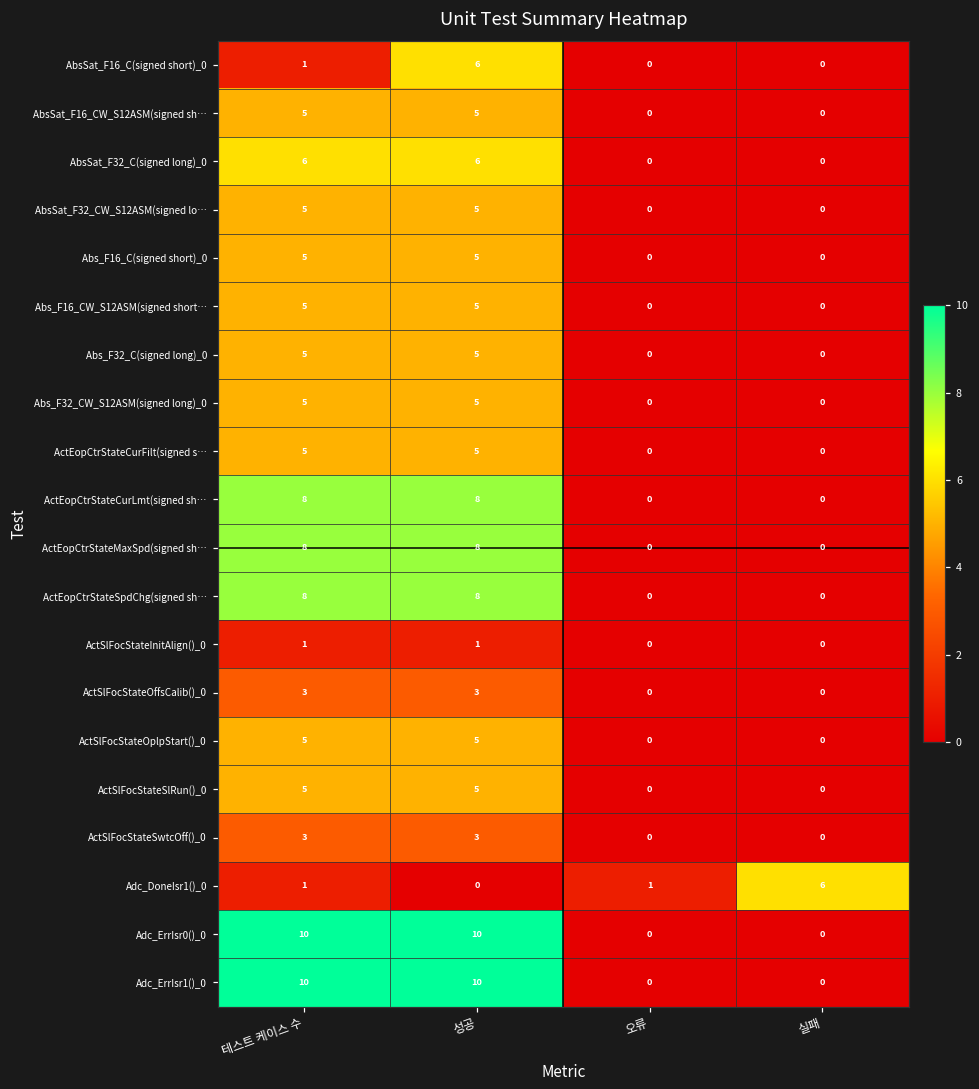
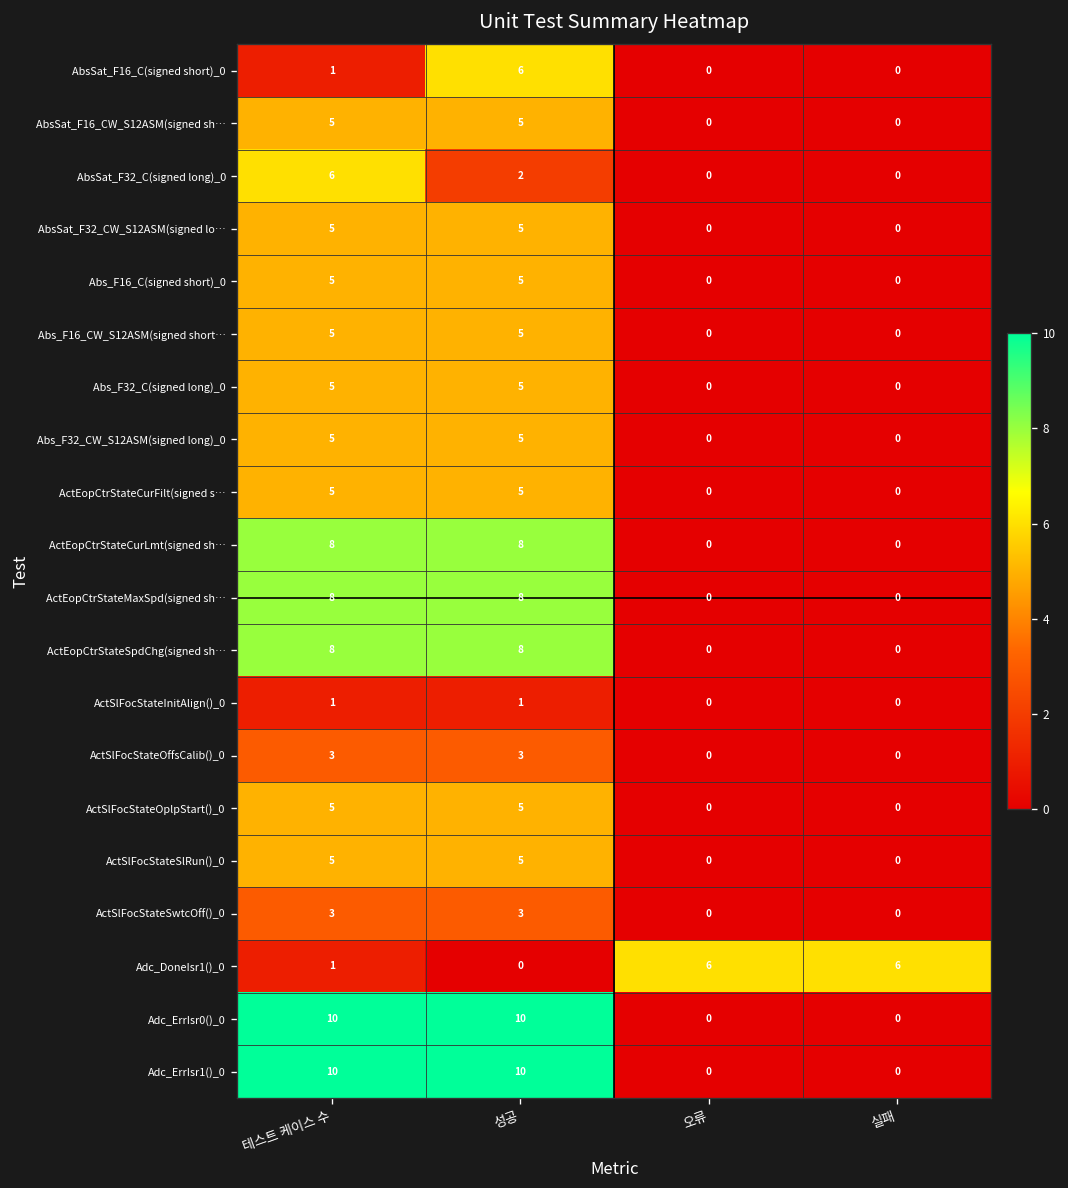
AbsSat_F32_C(signed long)_0, 성공: 6 -> 2
Adc_DoneIsr1()_0, 오류: 1 -> 6
